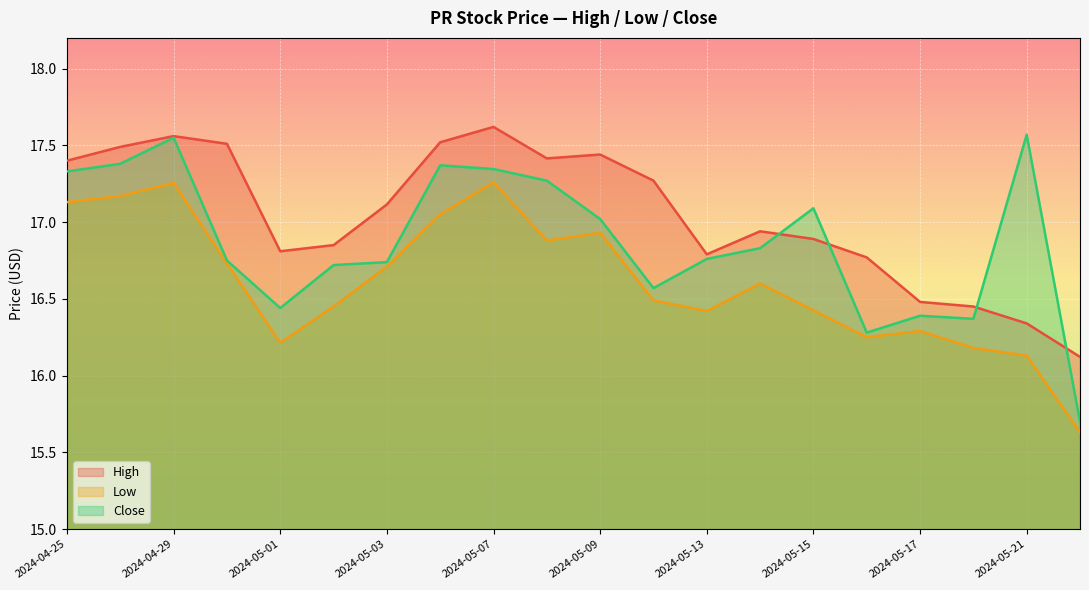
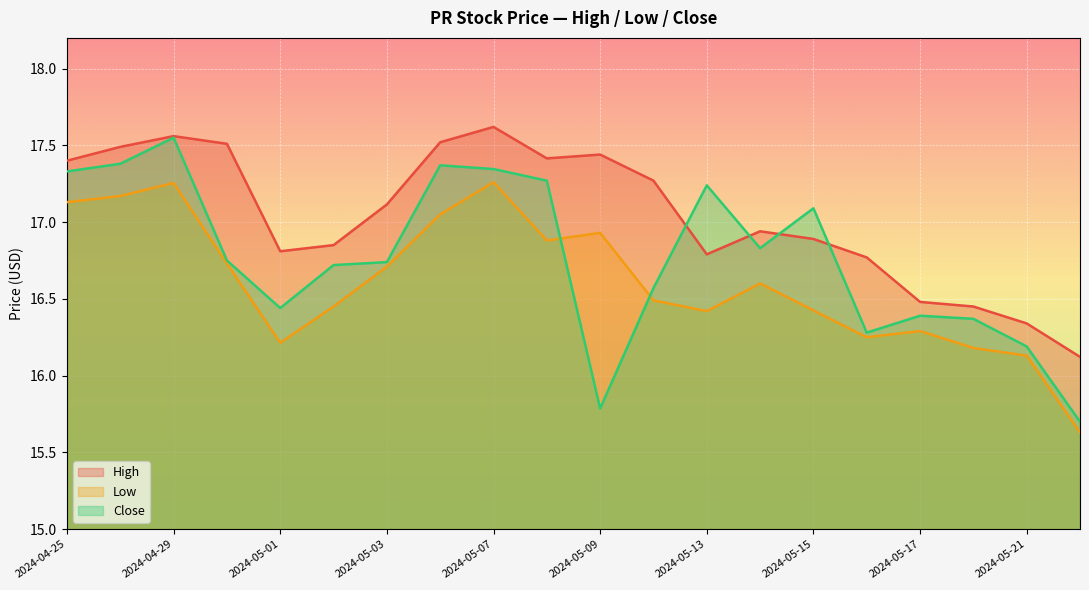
Close, 2024-05-09: 17.02 -> 15.79
Close, 2024-05-13: 16.76 -> 17.24
Close, 2024-05-21: 17.57 -> 16.19
